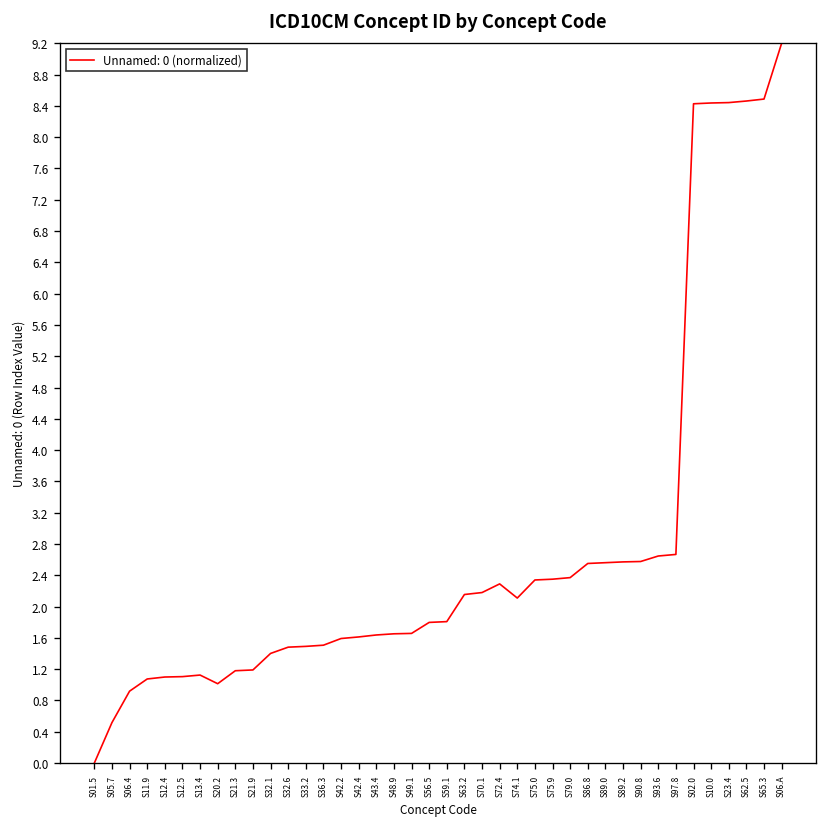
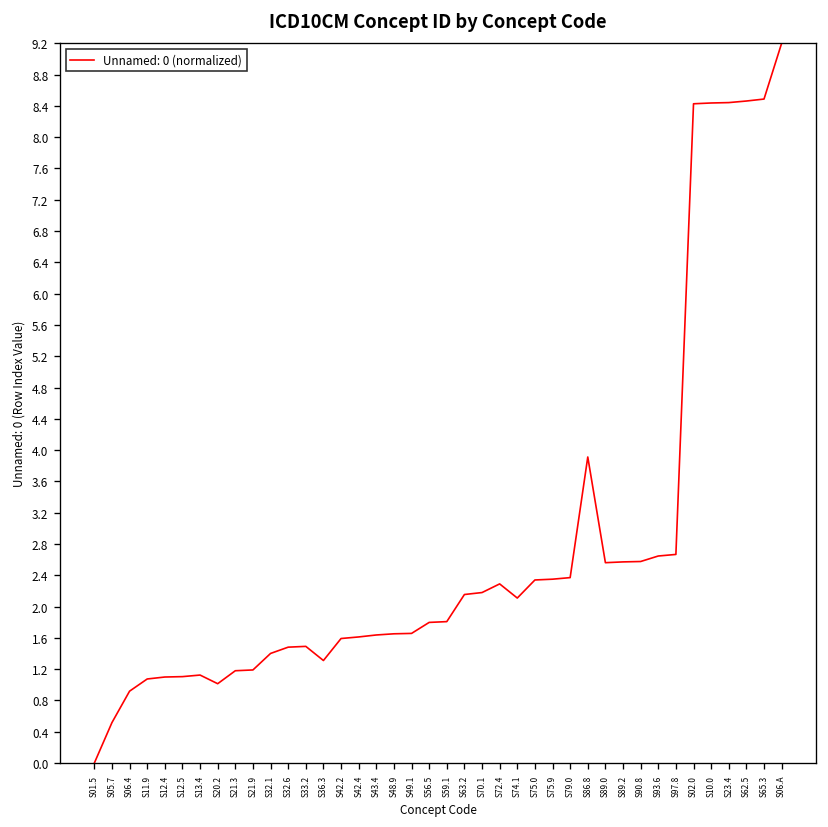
S36.3: 1.5 -> 1.3
S86.8: 2.6 -> 3.9
